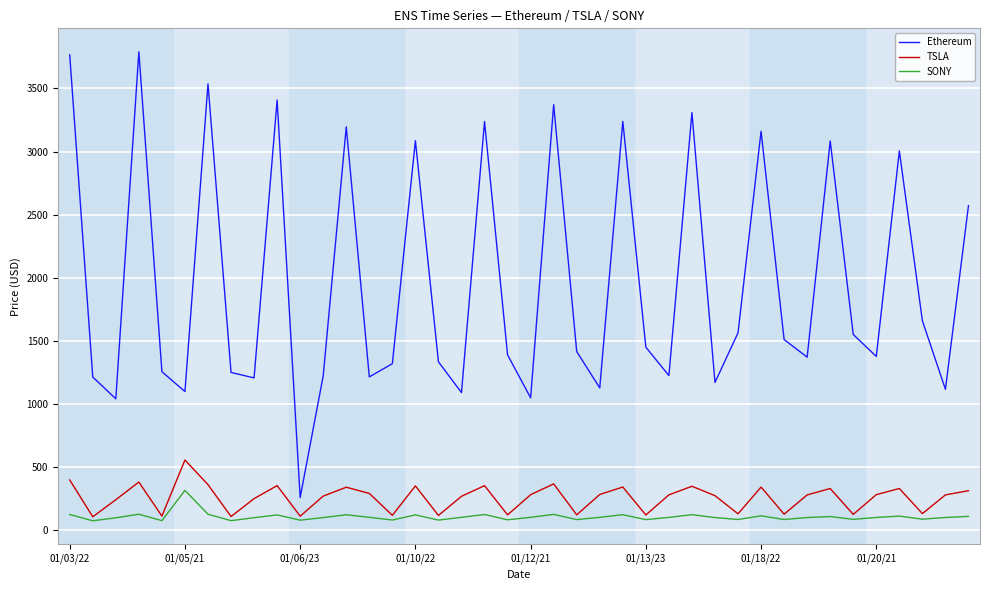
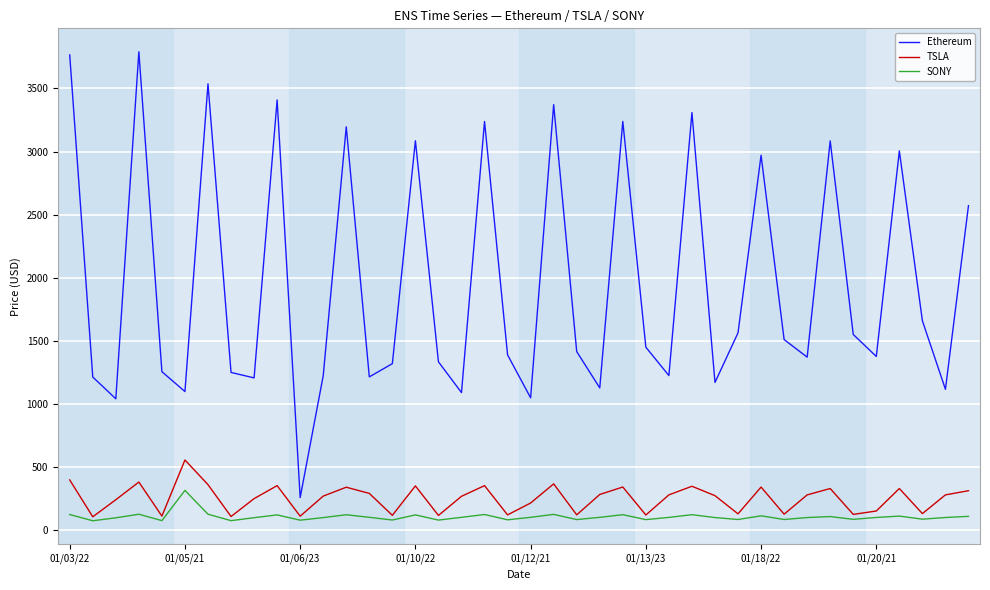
TSLA, 01/12/21: 280 -> 220
Ethereum, 01/18/22: 3160 -> 2970
TSLA, 01/20/21: 280 -> 150
